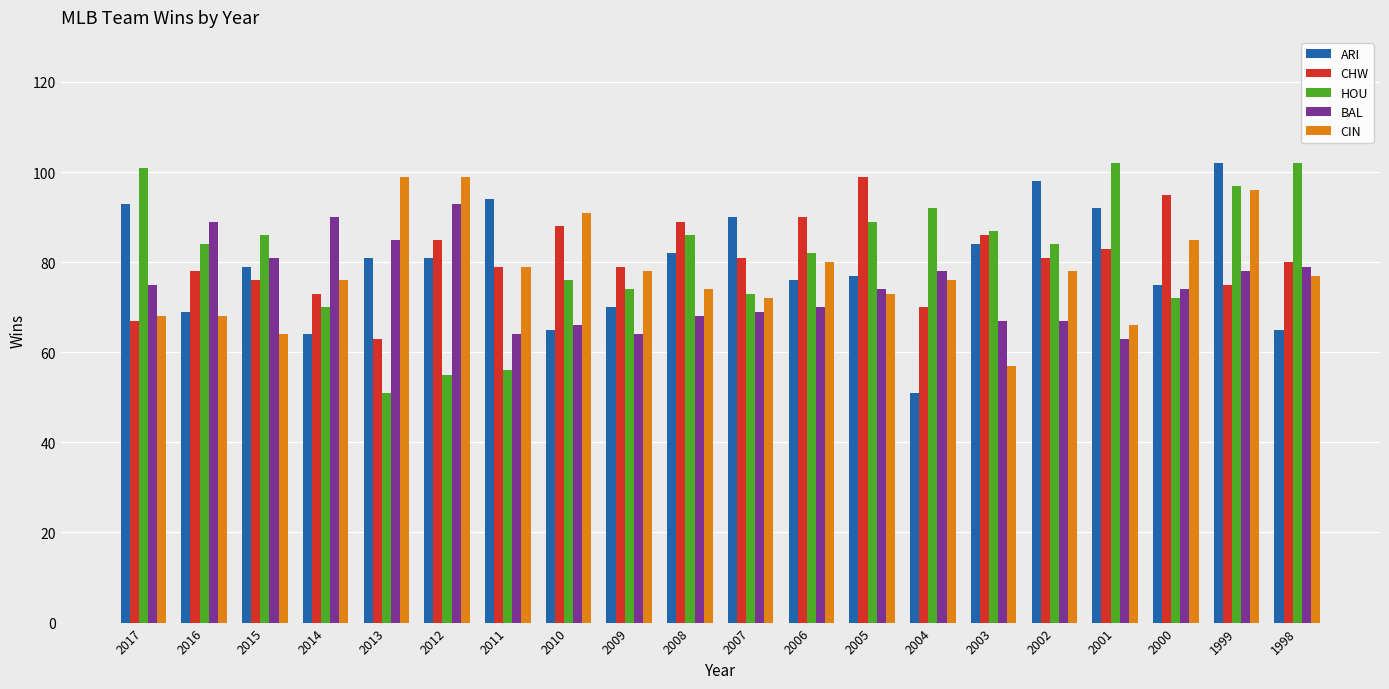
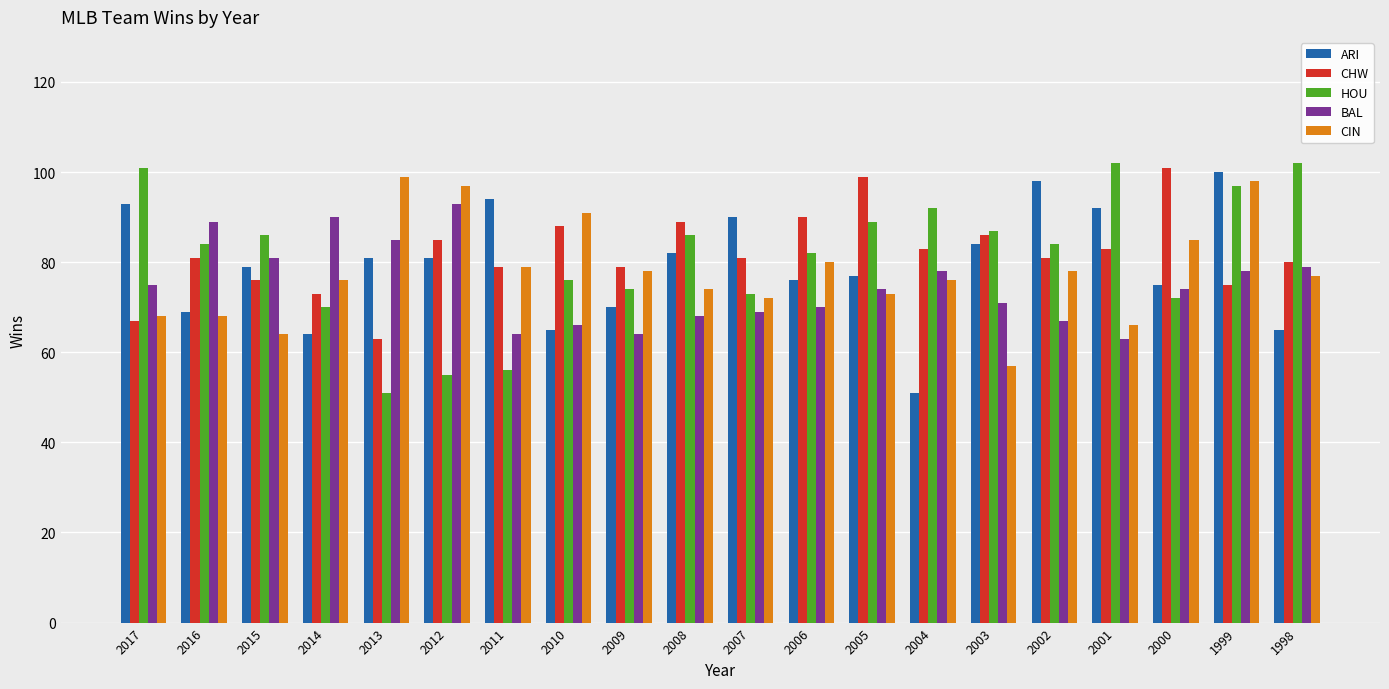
CHW, 2016: 78 -> 81
CIN, 2012: 99 -> 97
CHW, 2004: 70 -> 83
BAL, 2003: 67 -> 71
CHW, 2000: 95 -> 101
ARI, 1999: 102 -> 100
CIN, 1999: 96 -> 98
